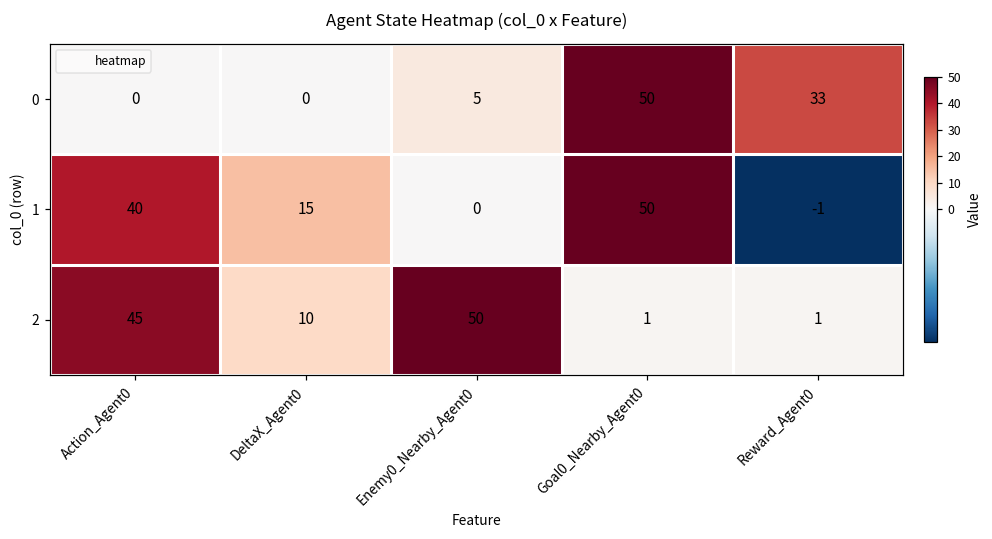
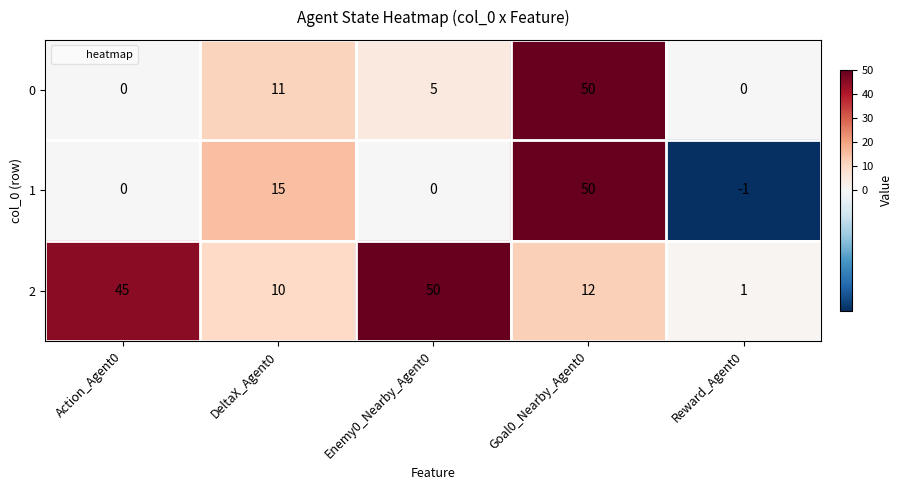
0, DeltaX_Agent0: 0 -> 11
0, Reward_Agent0: 33 -> 0
1, Action_Agent0: 40 -> 0
2, Goal0_Nearby_Agent0: 1 -> 12
